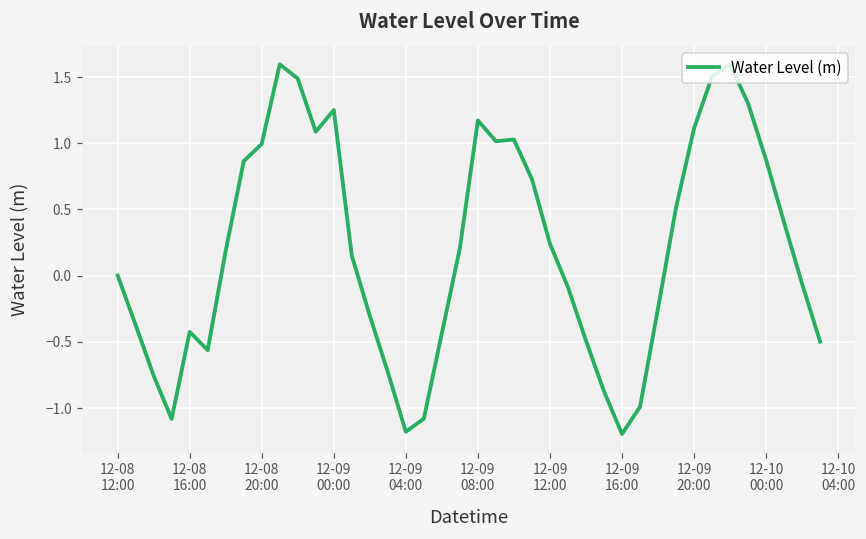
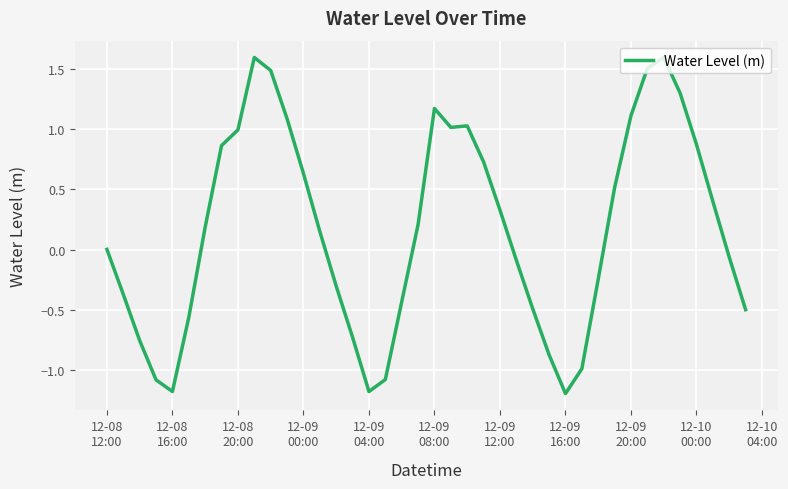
12-08 16:00: -0.42 -> -1.18
12-09 00:00: 1.25 -> 0.63
12-09 12:00: 0.24 -> 0.33
